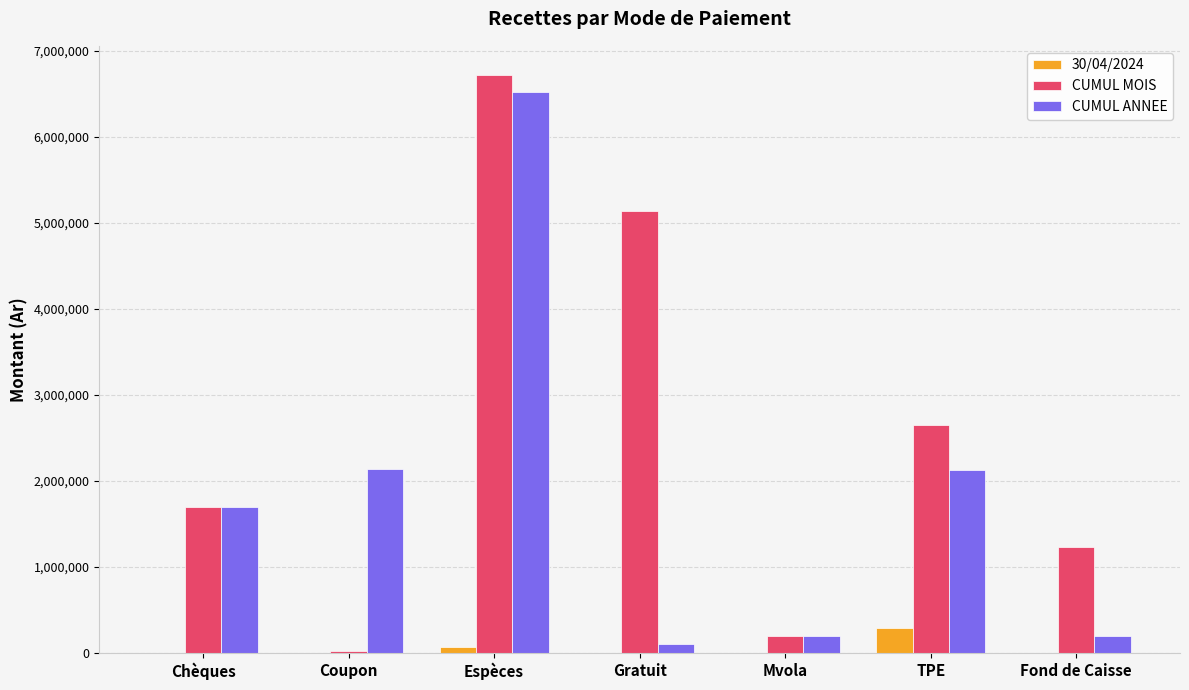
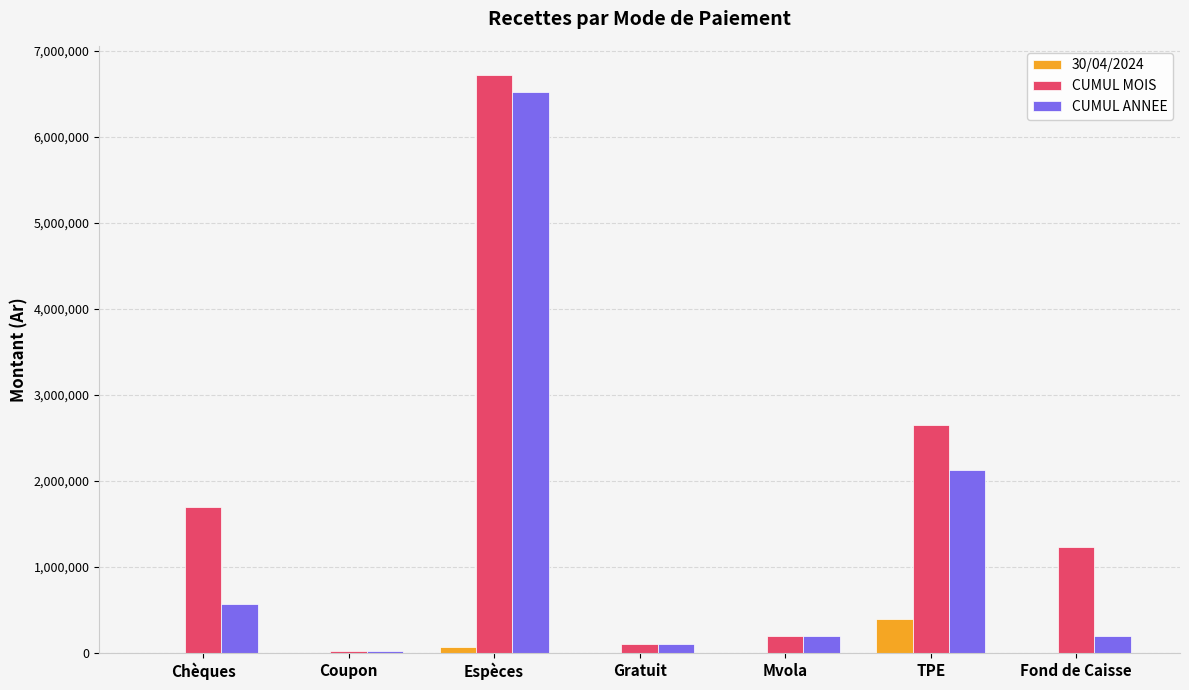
CUMUL ANNEE, Chèques: 1,700,000 -> 600,000
CUMUL ANNEE, Coupon: 2,100,000 -> 0
CUMUL MOIS, Gratuit: 5,100,000 -> 100,000
30/04/2024, TPE: 300,000 -> 400,000
